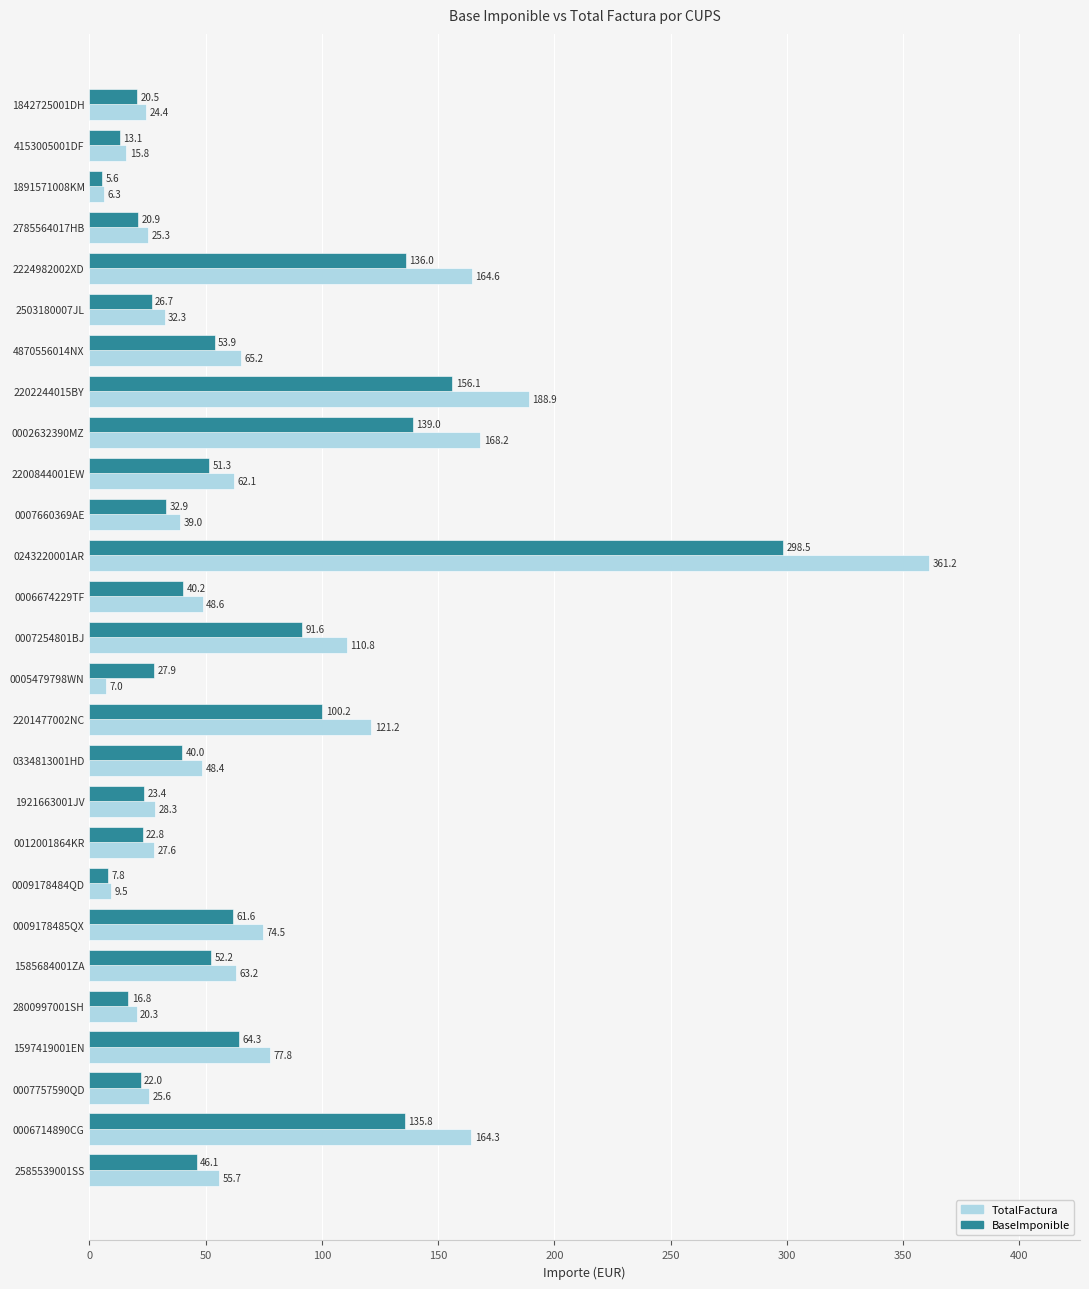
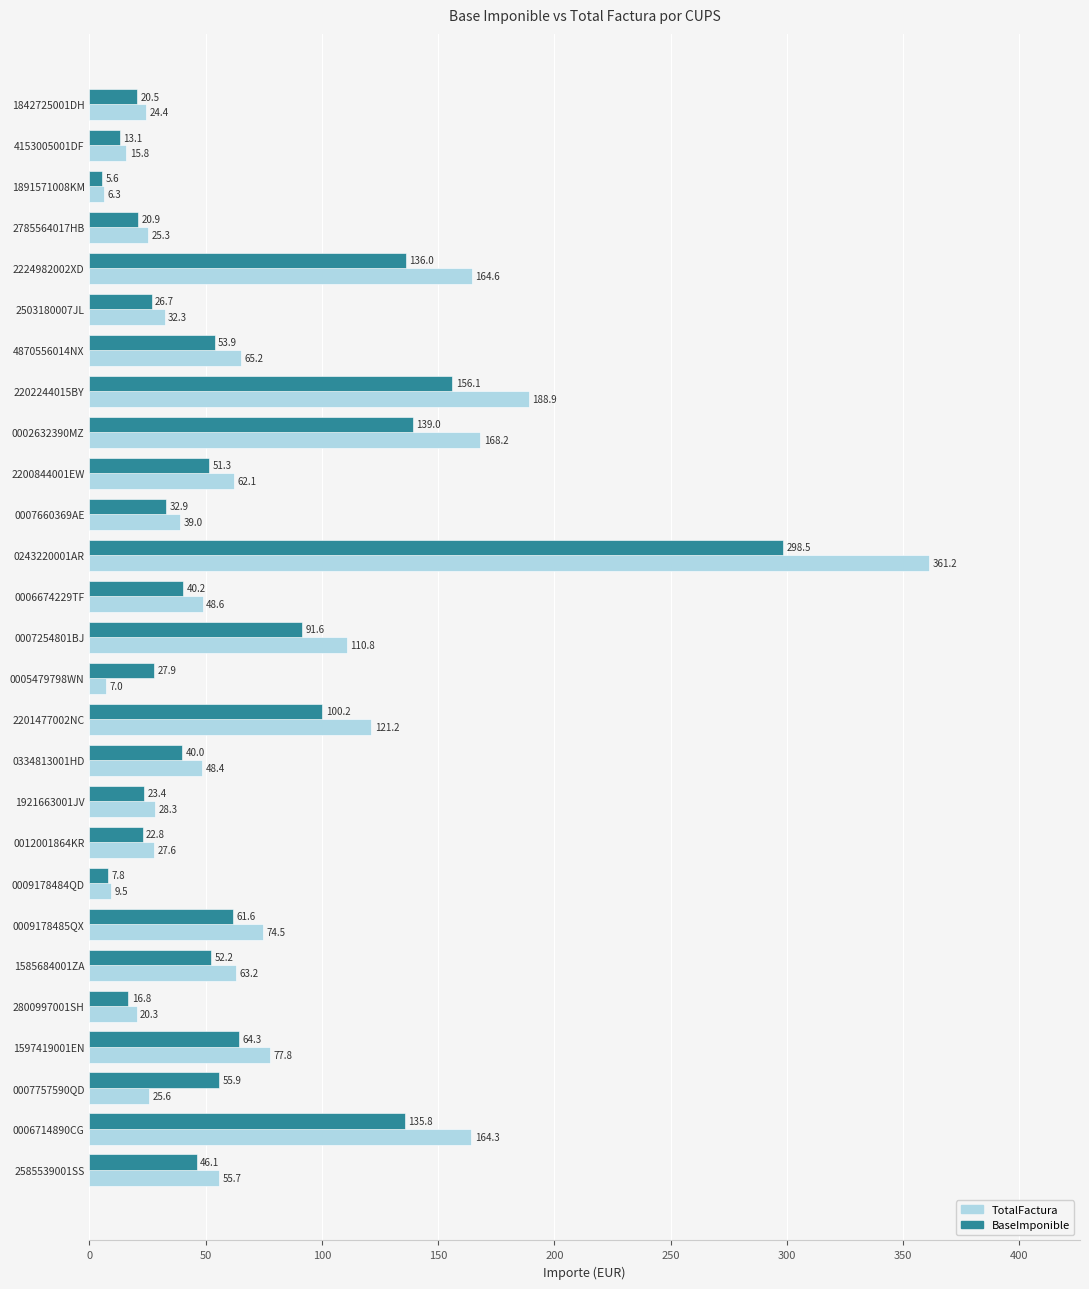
BaseImponible, 0007757590QD: 22.0 -> 55.9
